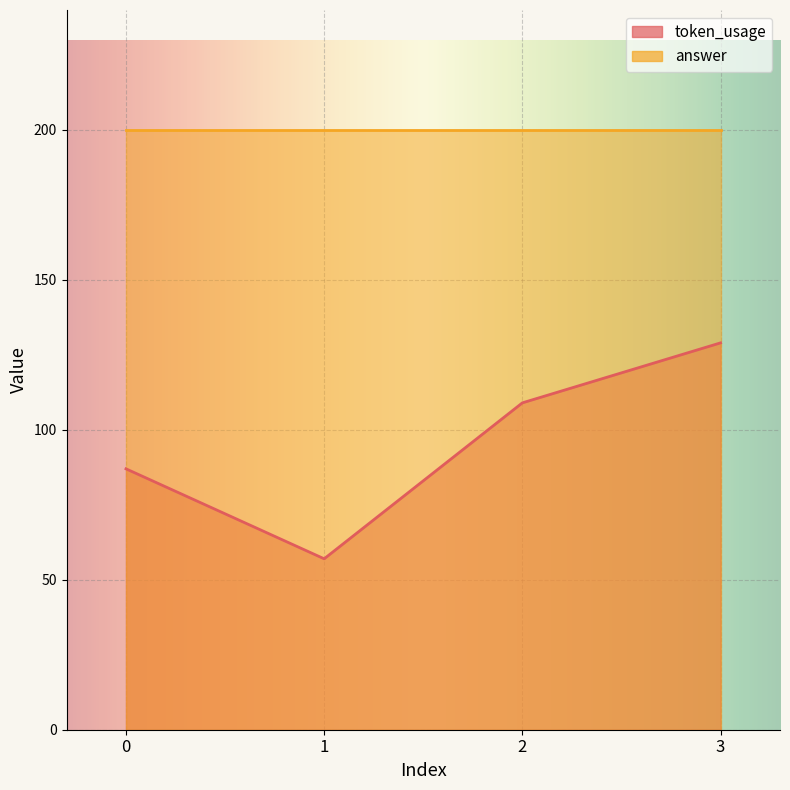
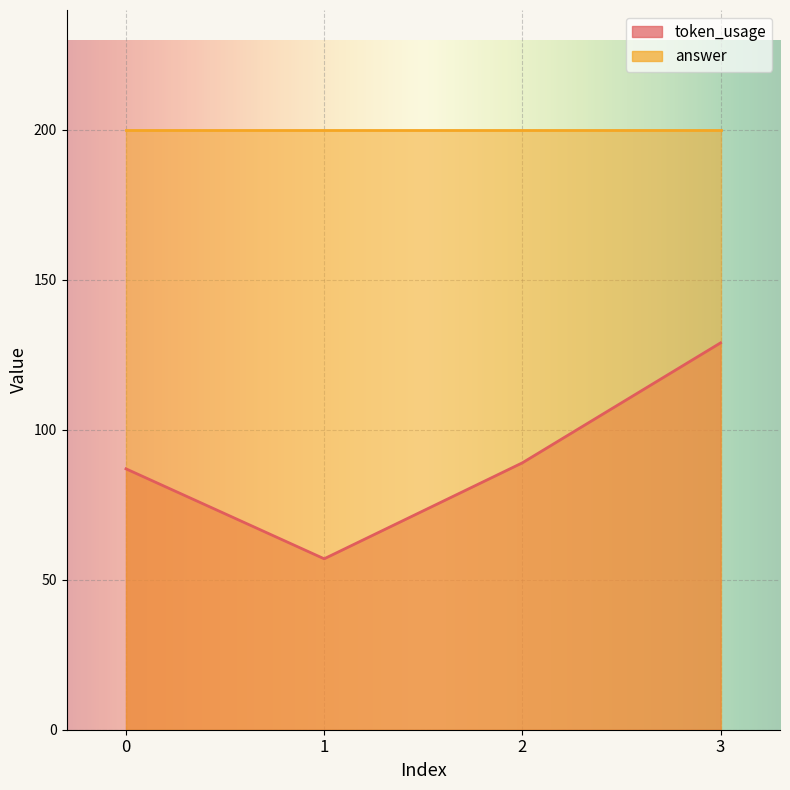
token_usage, 2: 109 -> 89
